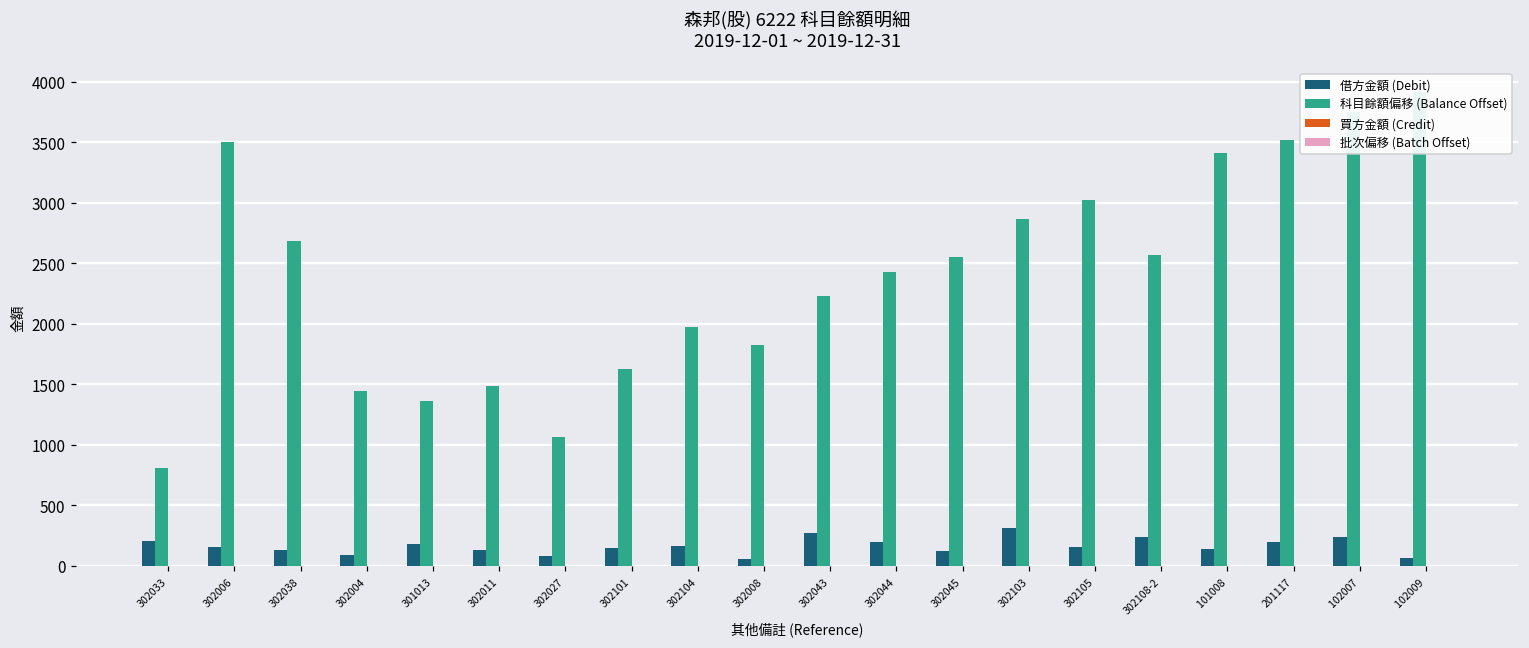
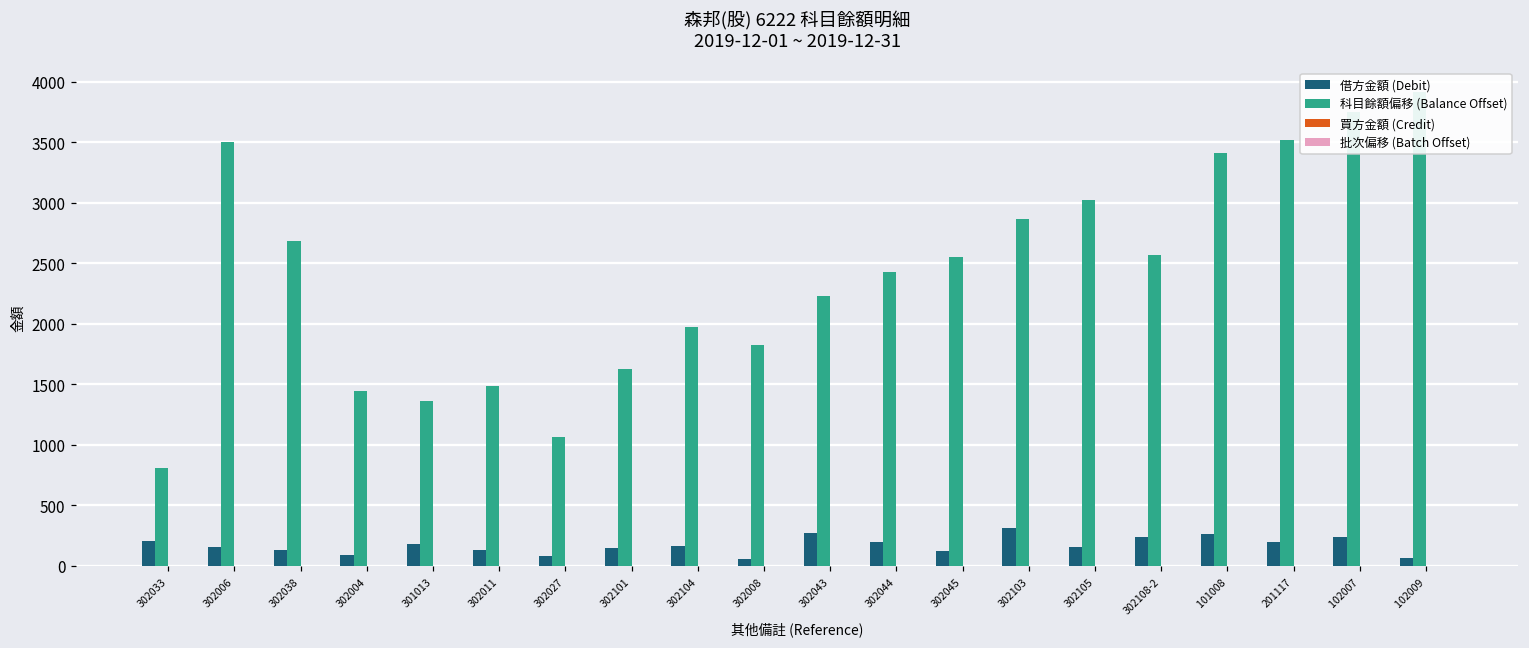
借方金額 (Debit), 101008: 140 -> 260
